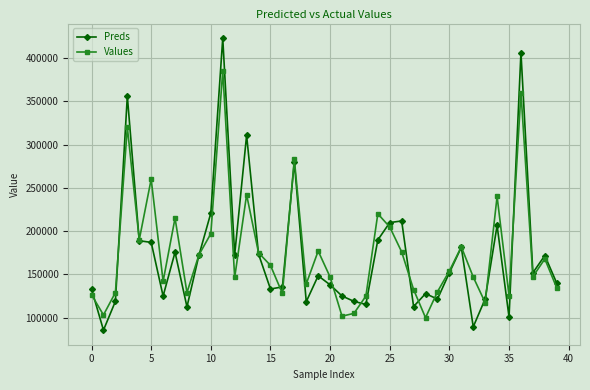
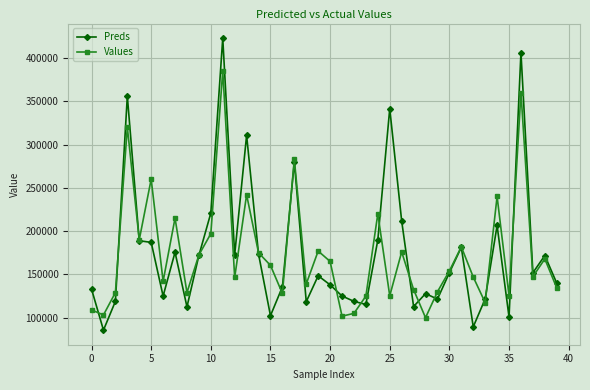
Values, 0: 130000 -> 110000
Preds, 15: 130000 -> 100000
Values, 20: 150000 -> 170000
Preds, 25: 210000 -> 340000
Values, 25: 200000 -> 130000
